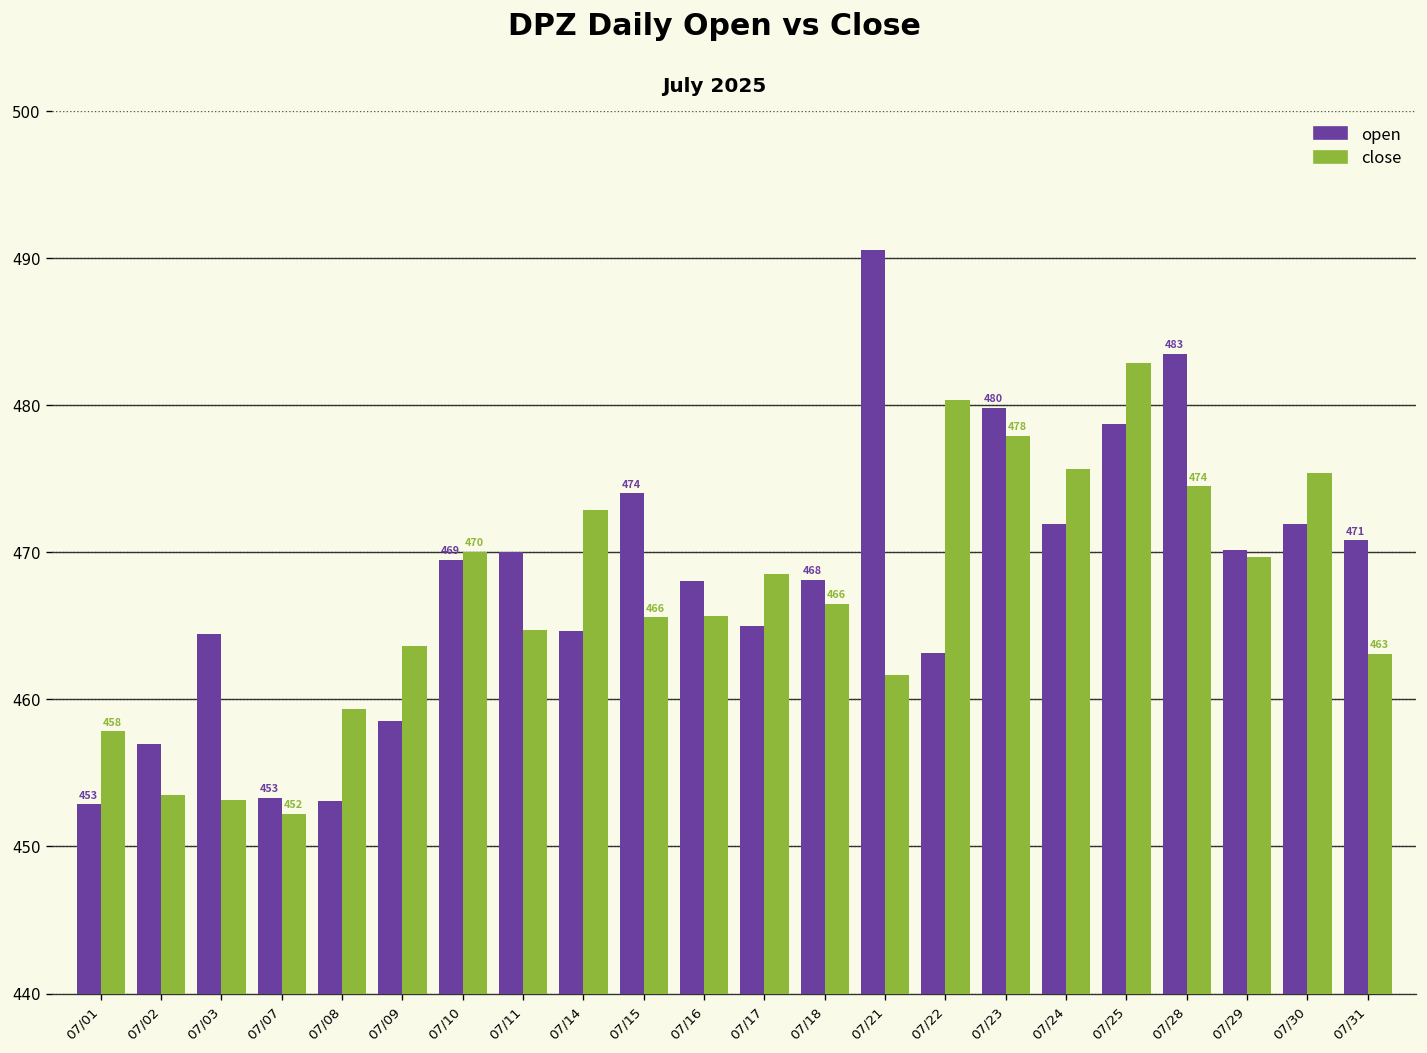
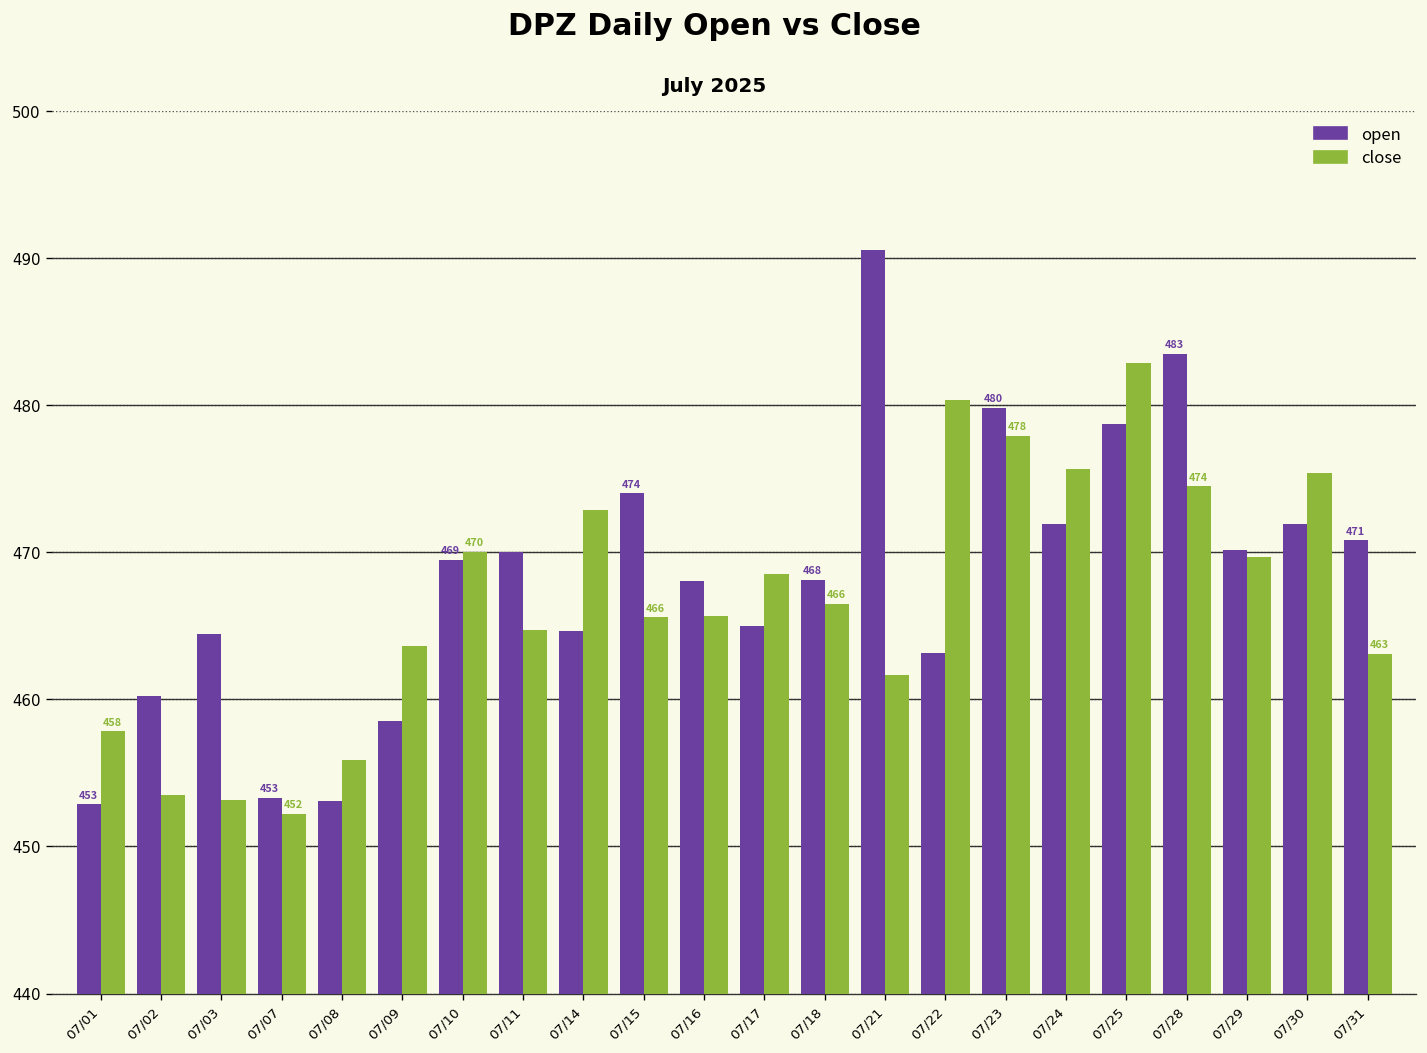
open, 07/02: 457.0 -> 460.2
close, 07/08: 459.3 -> 455.9
